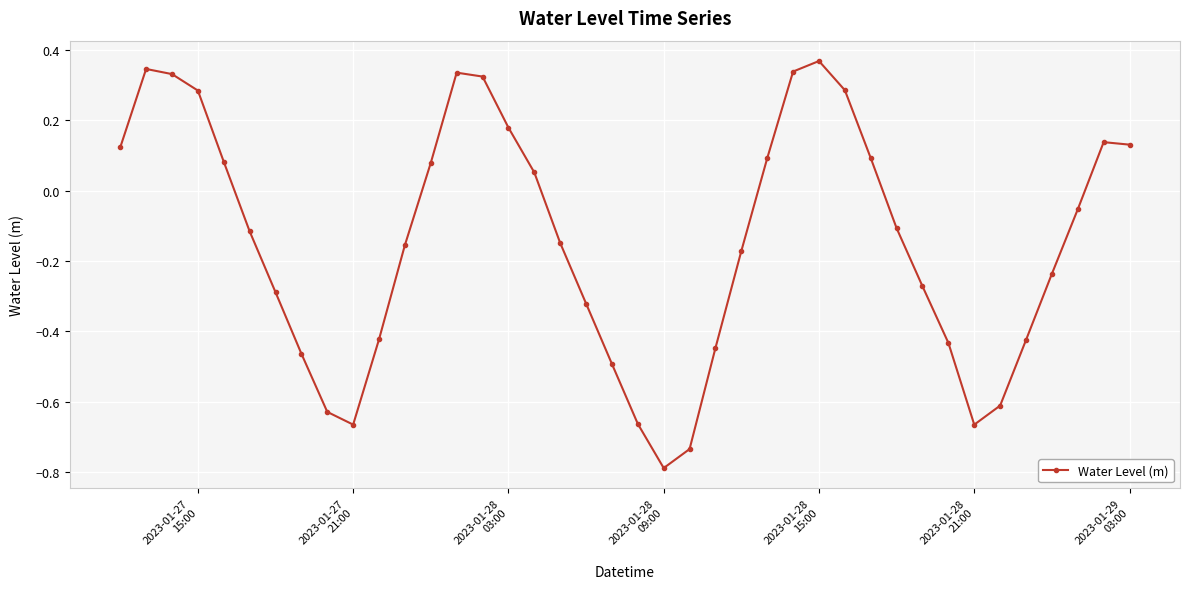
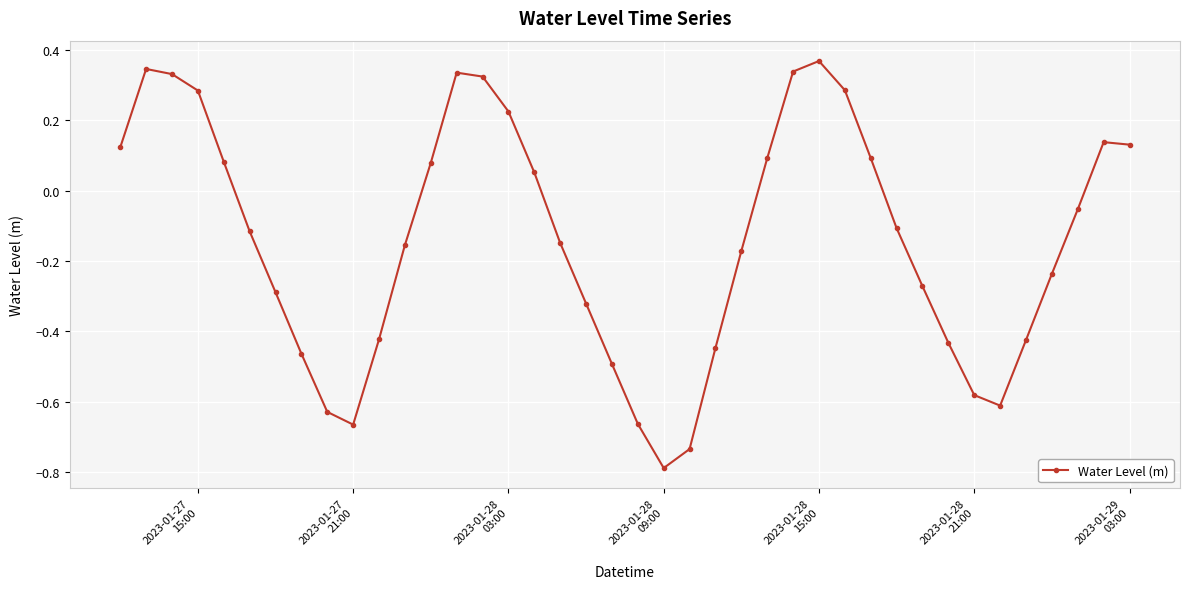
2023-01-28 03:00: 0.18 -> 0.22
2023-01-28 21:00: -0.66 -> -0.58
